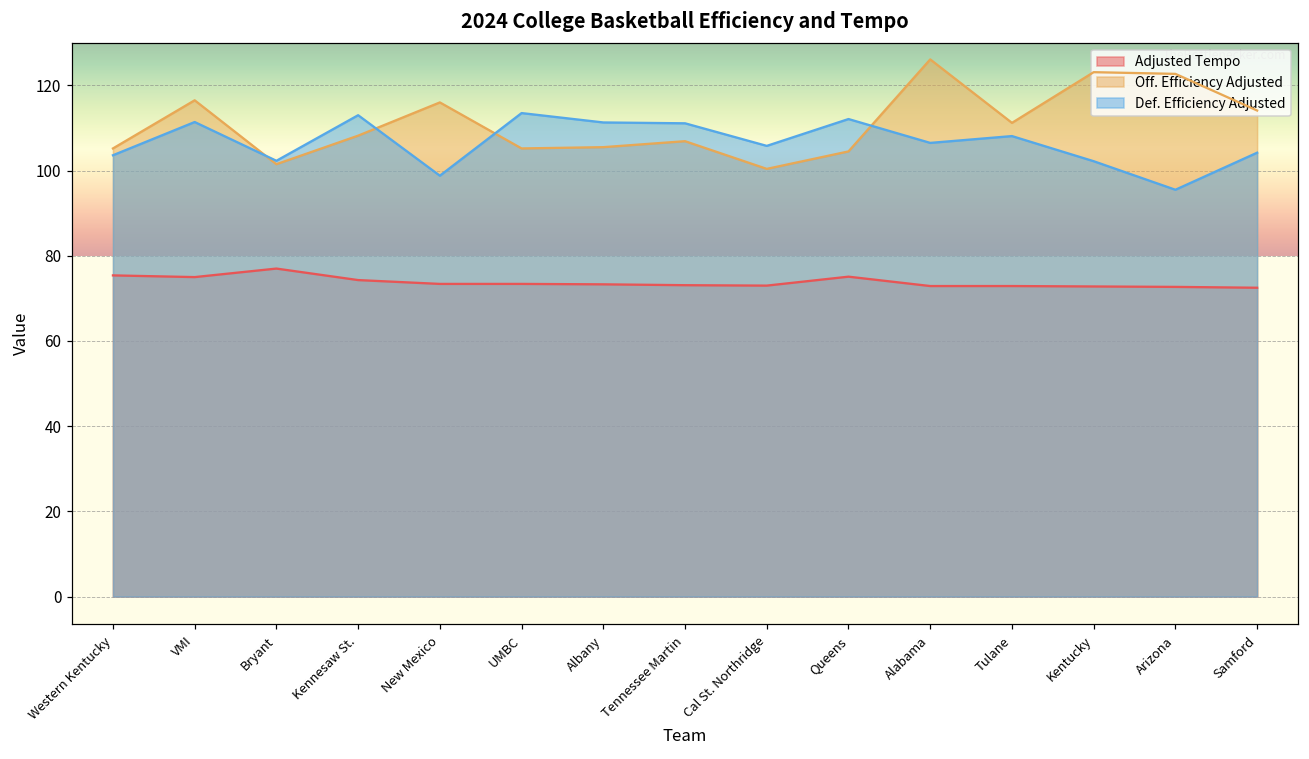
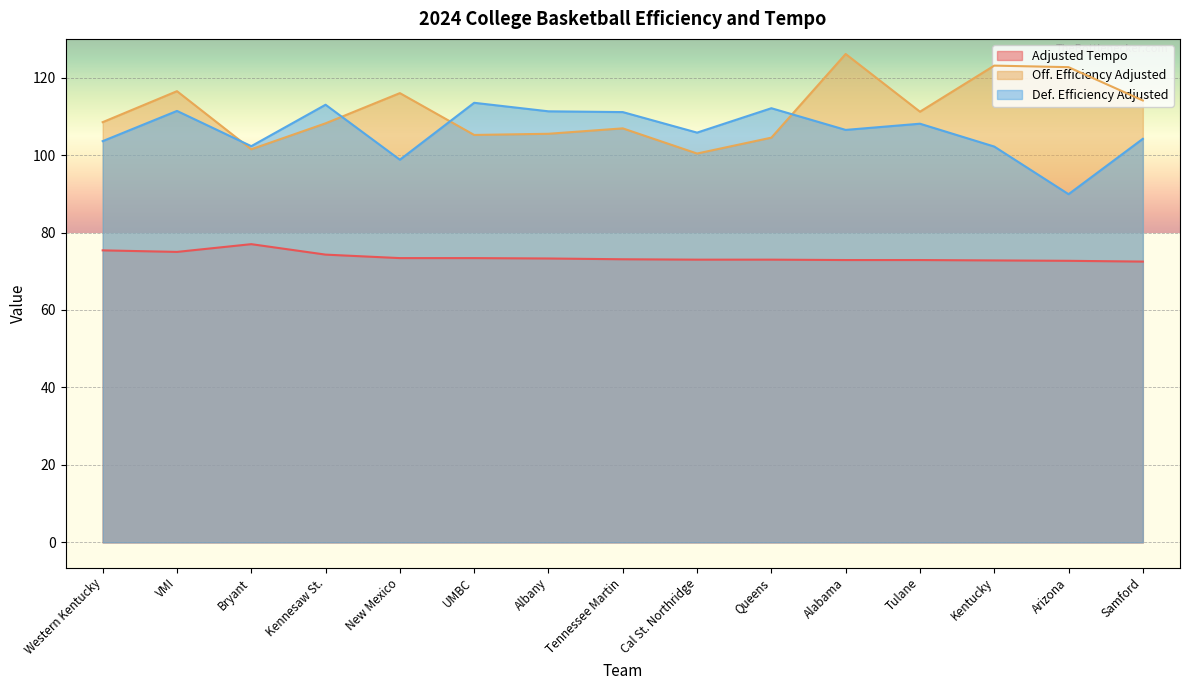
Off. Efficiency Adjusted, Western Kentucky: 105 -> 109
Adjusted Tempo, Queens: 75 -> 73
Def. Efficiency Adjusted, Arizona: 96 -> 90
